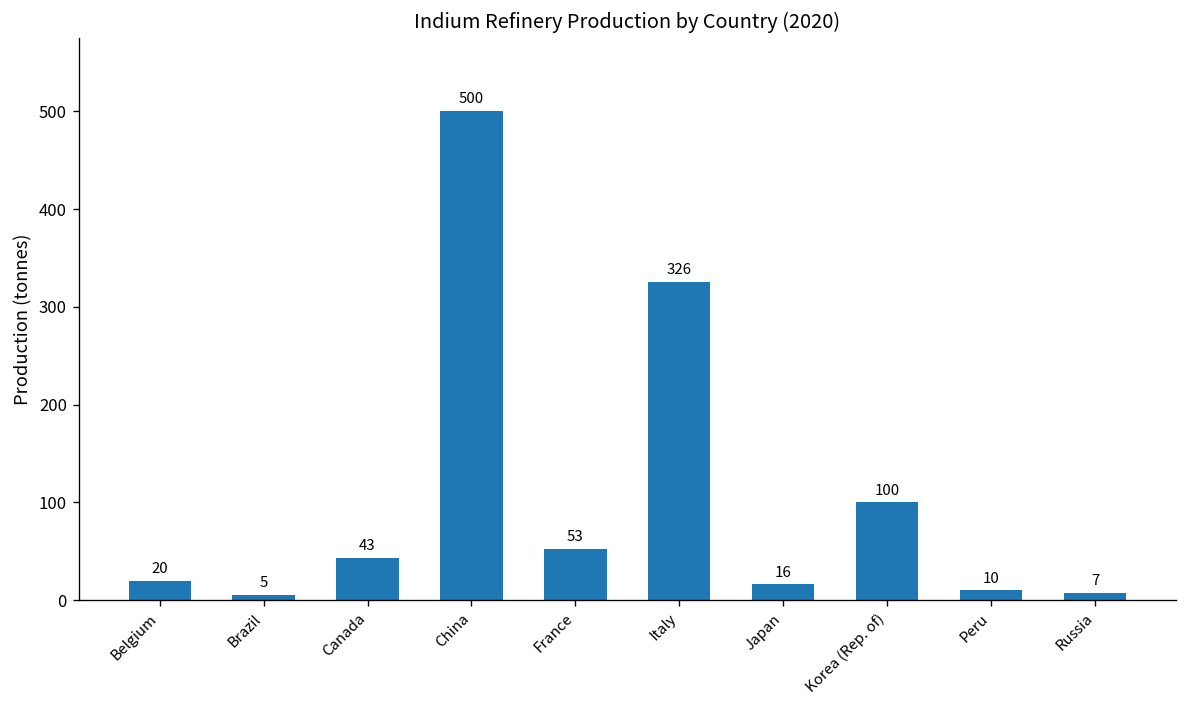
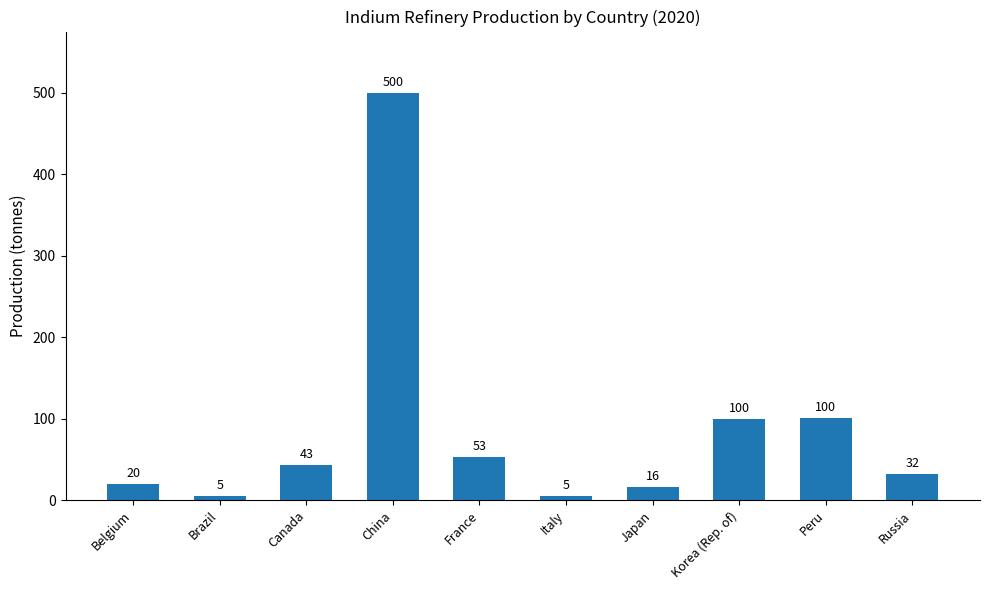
Italy: 326 -> 5
Peru: 10 -> 100
Russia: 7 -> 32
